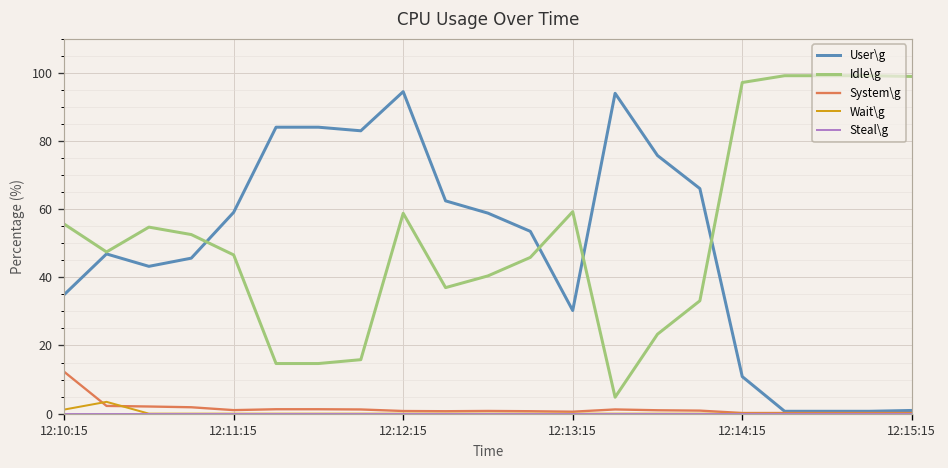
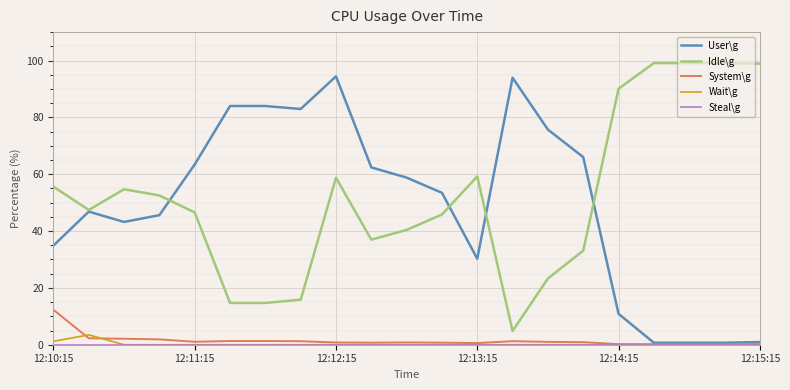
User\g, 12:11:15: 59 -> 63
Idle\g, 12:14:15: 97 -> 90
